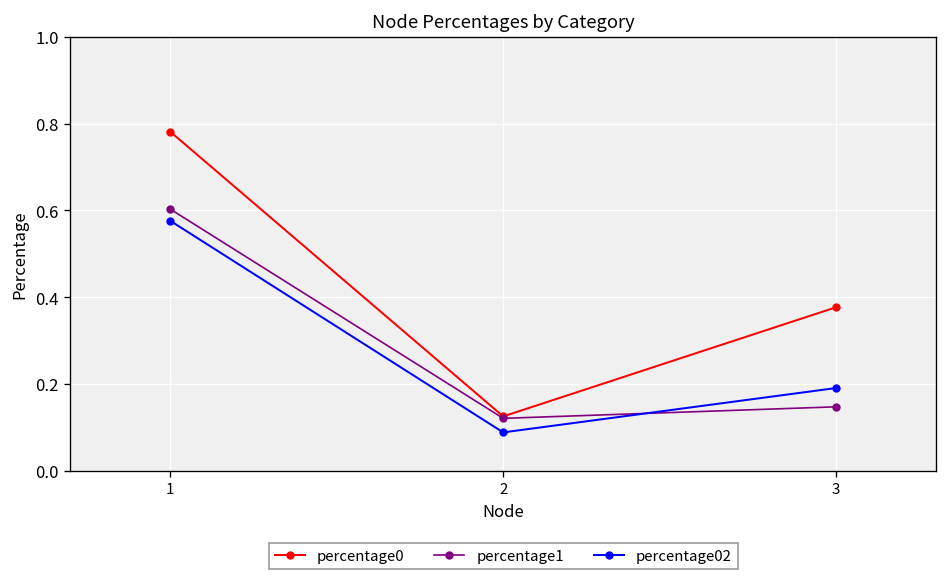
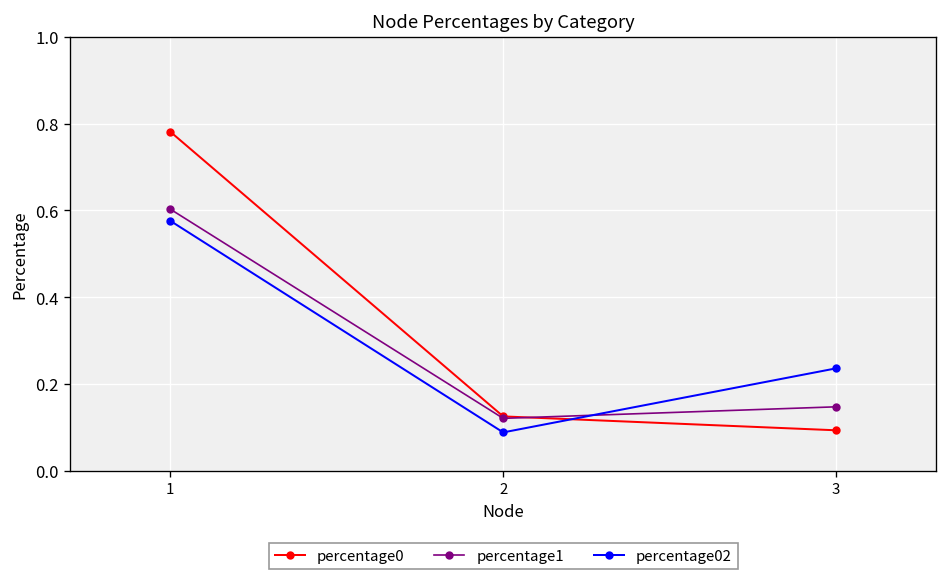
percentage0, 3: 0.38 -> 0.09
percentage02, 3: 0.19 -> 0.24
